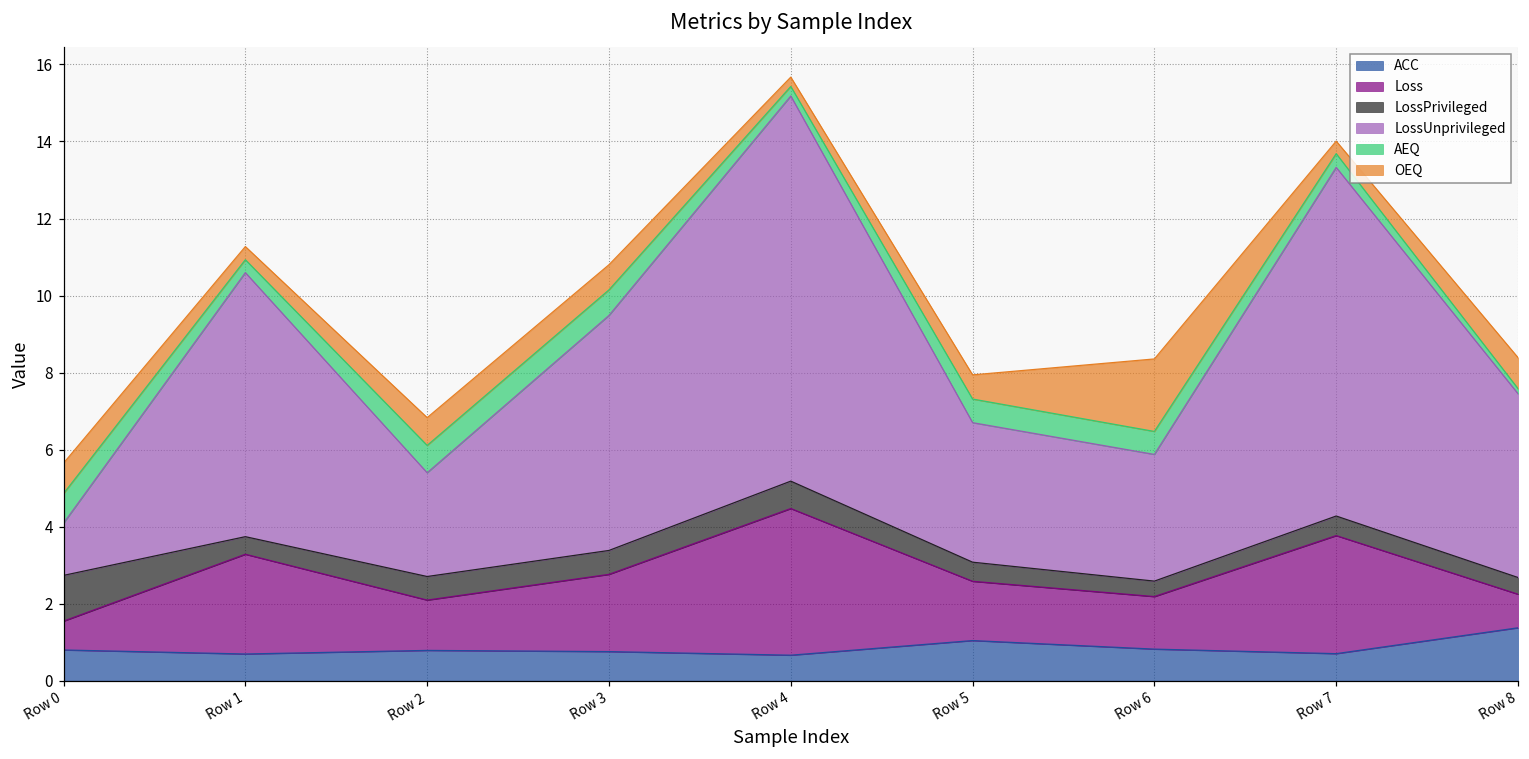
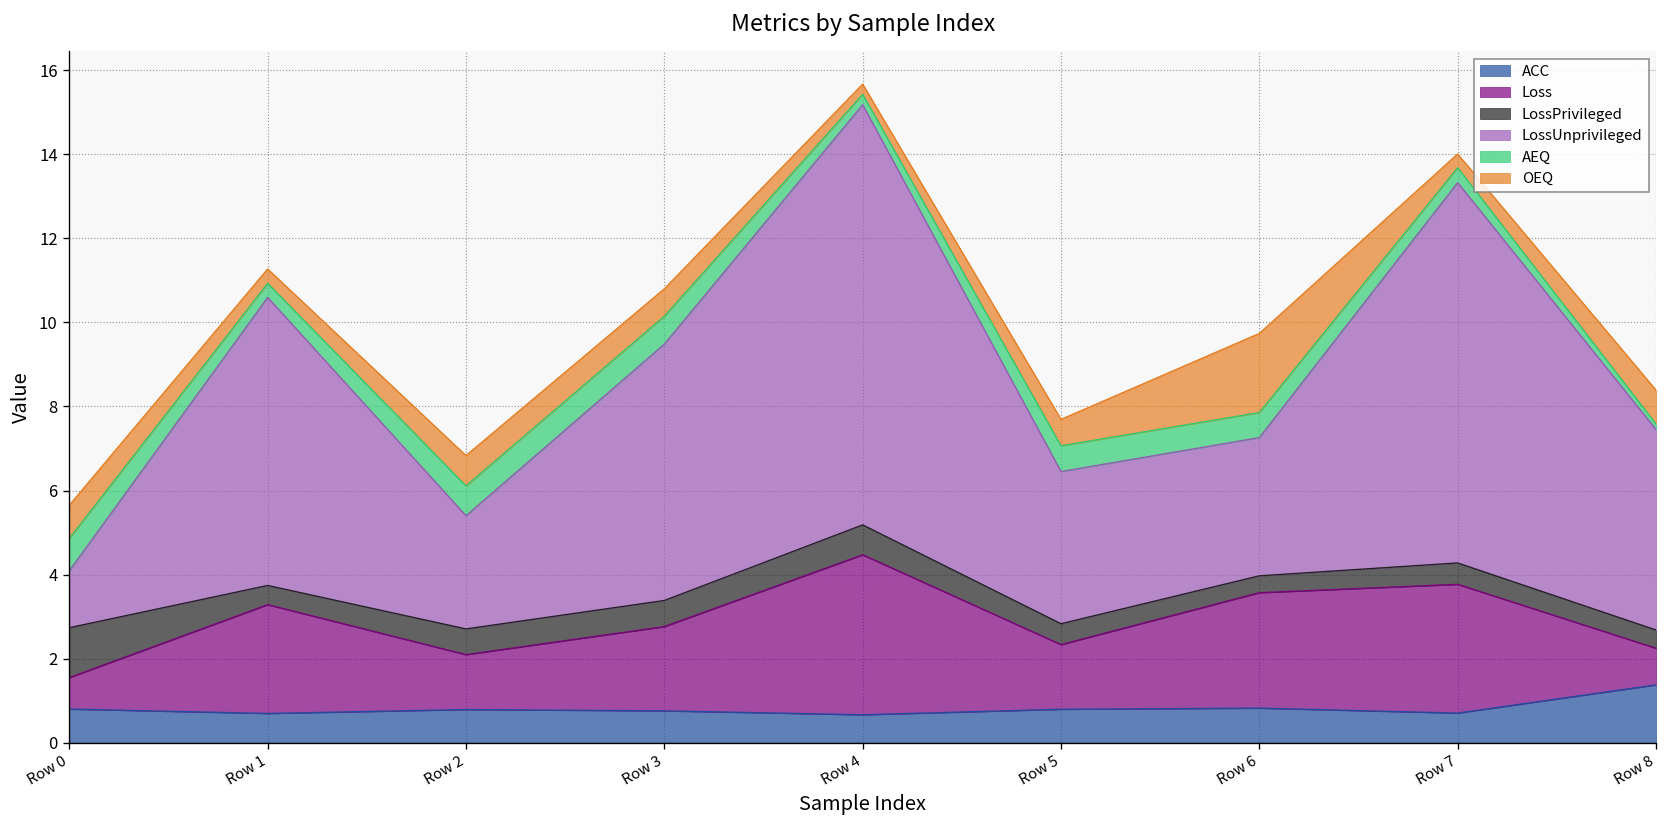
ACC, Row 5: 1.0 -> 0.8
Loss, Row 6: 1.4 -> 2.7
